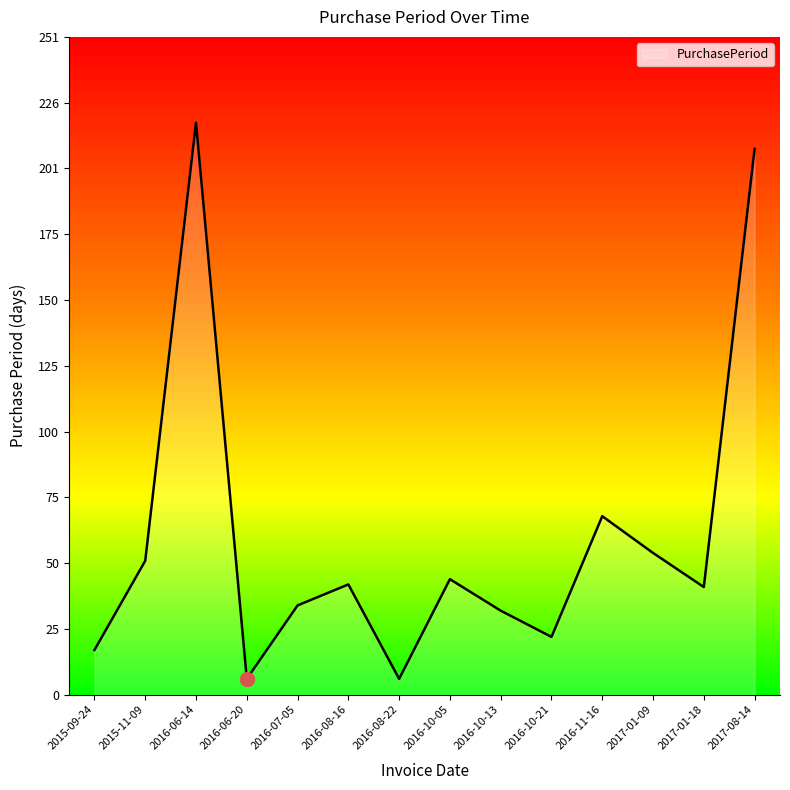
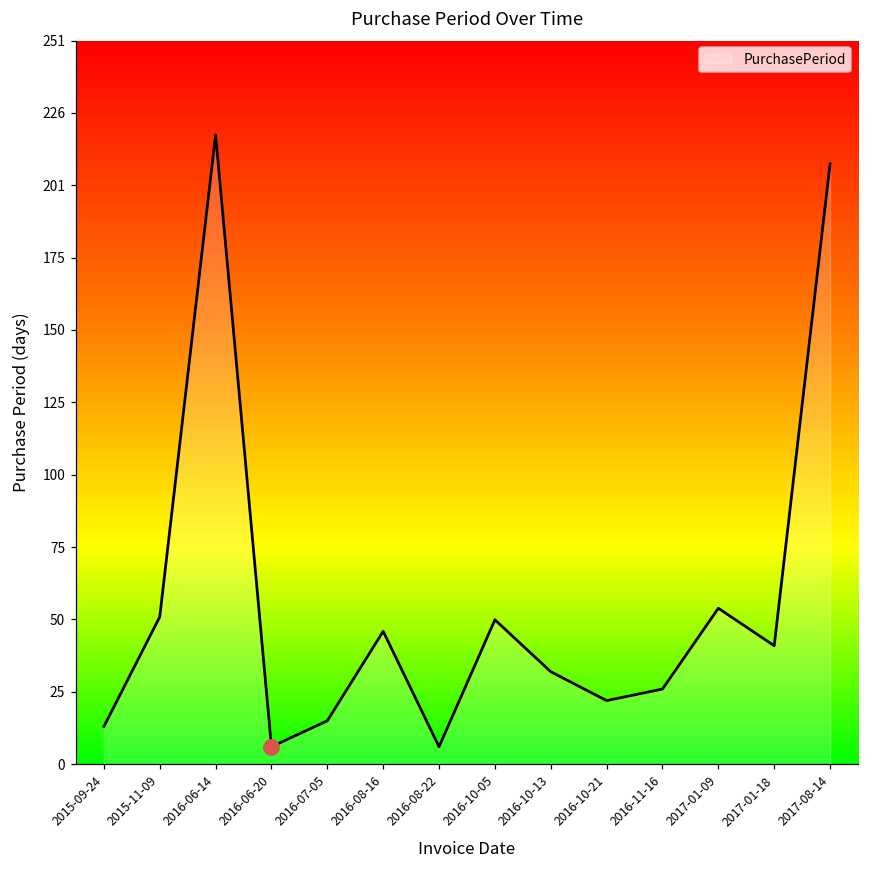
PurchasePeriod, 2015-09-24: 17 -> 13
PurchasePeriod, 2016-07-05: 34 -> 15
PurchasePeriod, 2016-08-16: 42 -> 46
PurchasePeriod, 2016-10-05: 44 -> 50
PurchasePeriod, 2016-11-16: 68 -> 26
